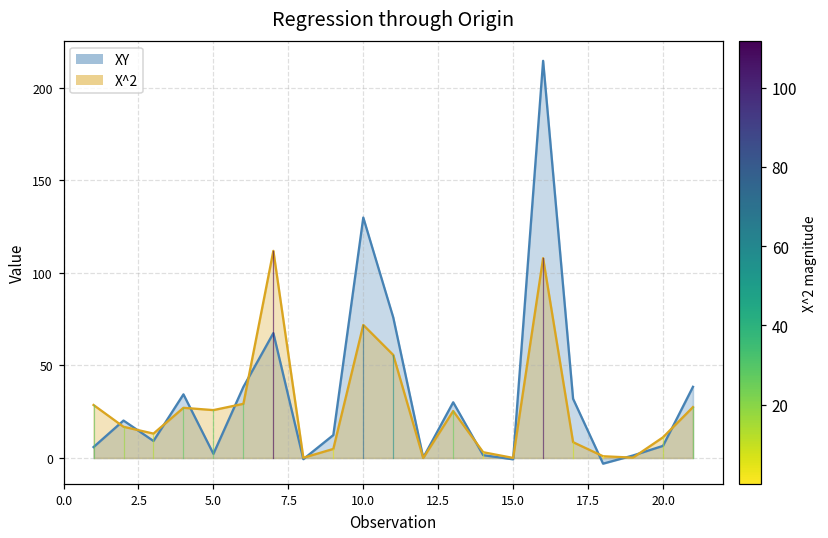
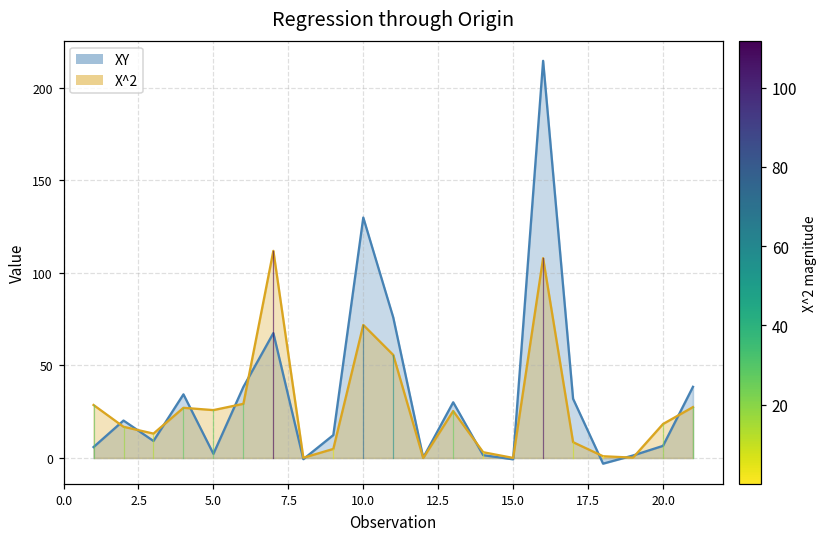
X^2, 20.0: 11 -> 18
